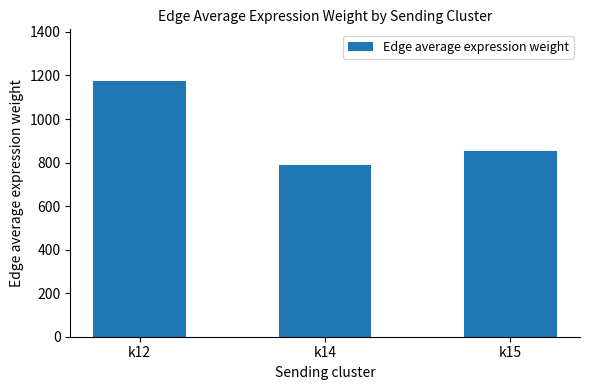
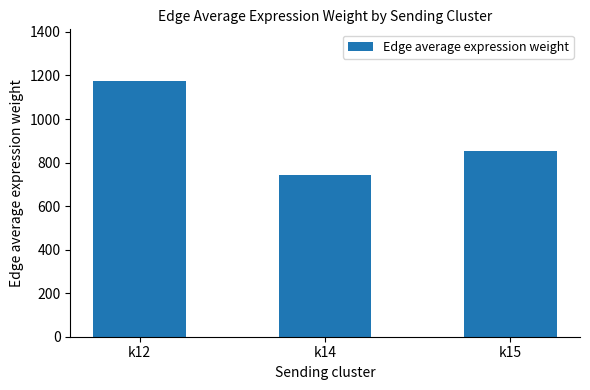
k14: 790 -> 740
